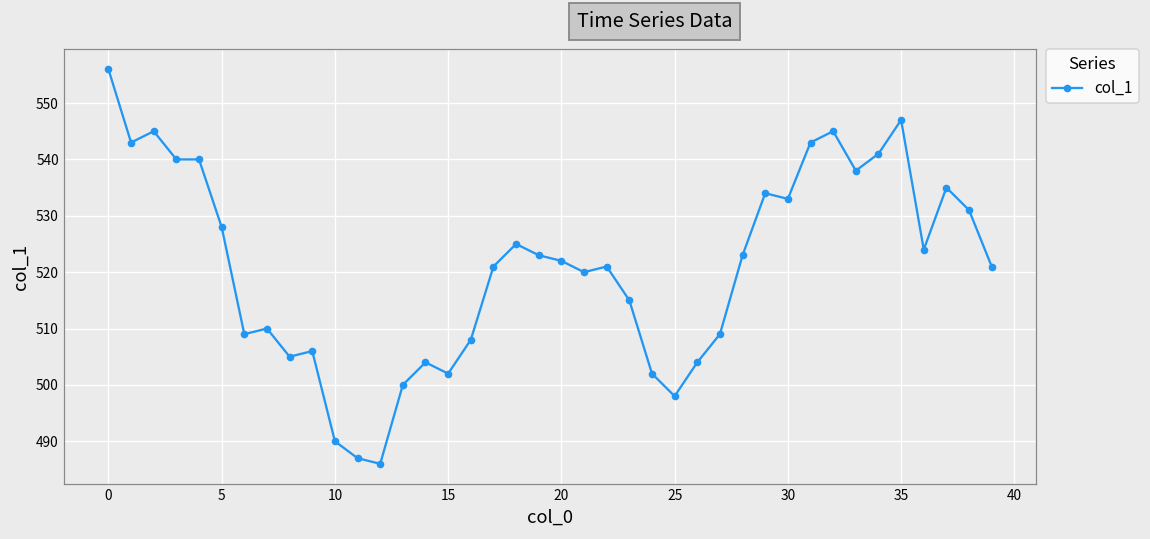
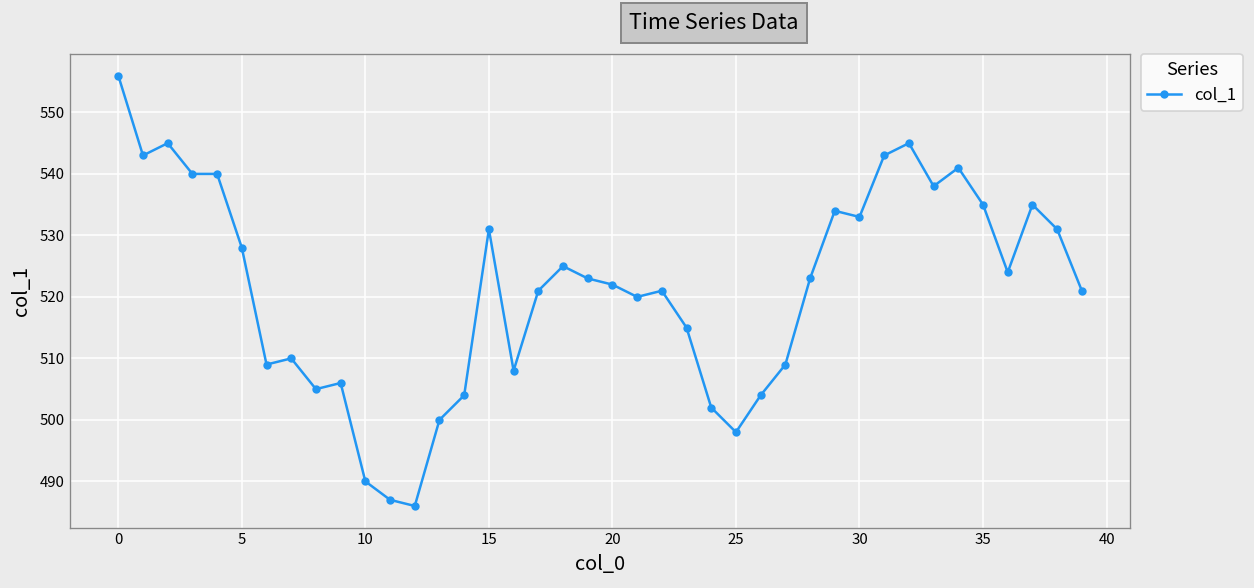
15: 502 -> 531
35: 547 -> 535
